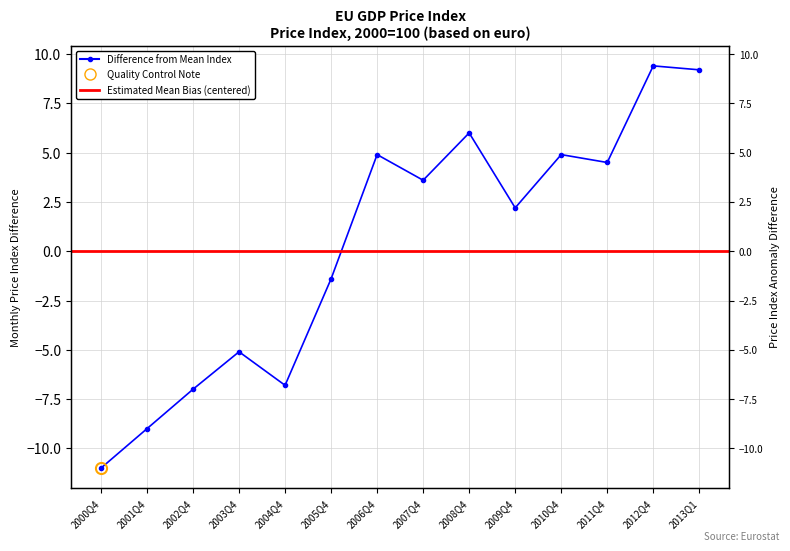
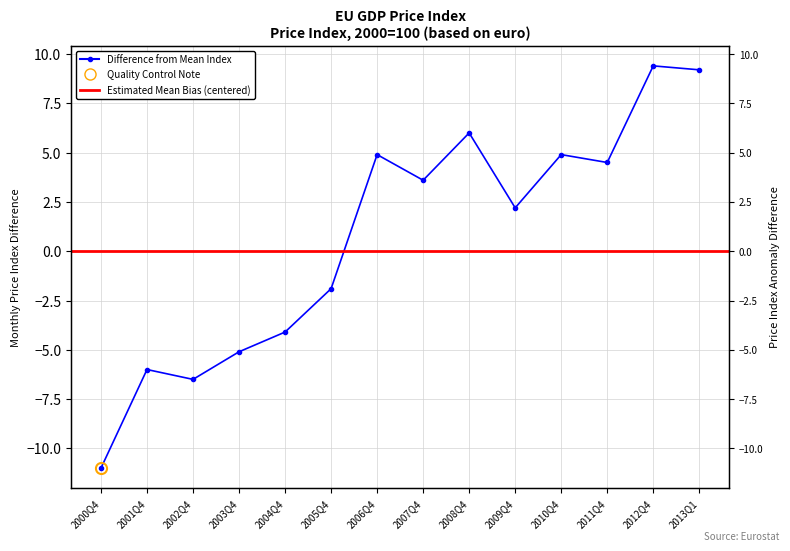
Difference from Mean Index, 2001Q4: -9.0 -> -6.0
Difference from Mean Index, 2002Q4: -7.0 -> -6.5
Difference from Mean Index, 2004Q4: -6.8 -> -4.1
Difference from Mean Index, 2005Q4: -1.4 -> -1.9
